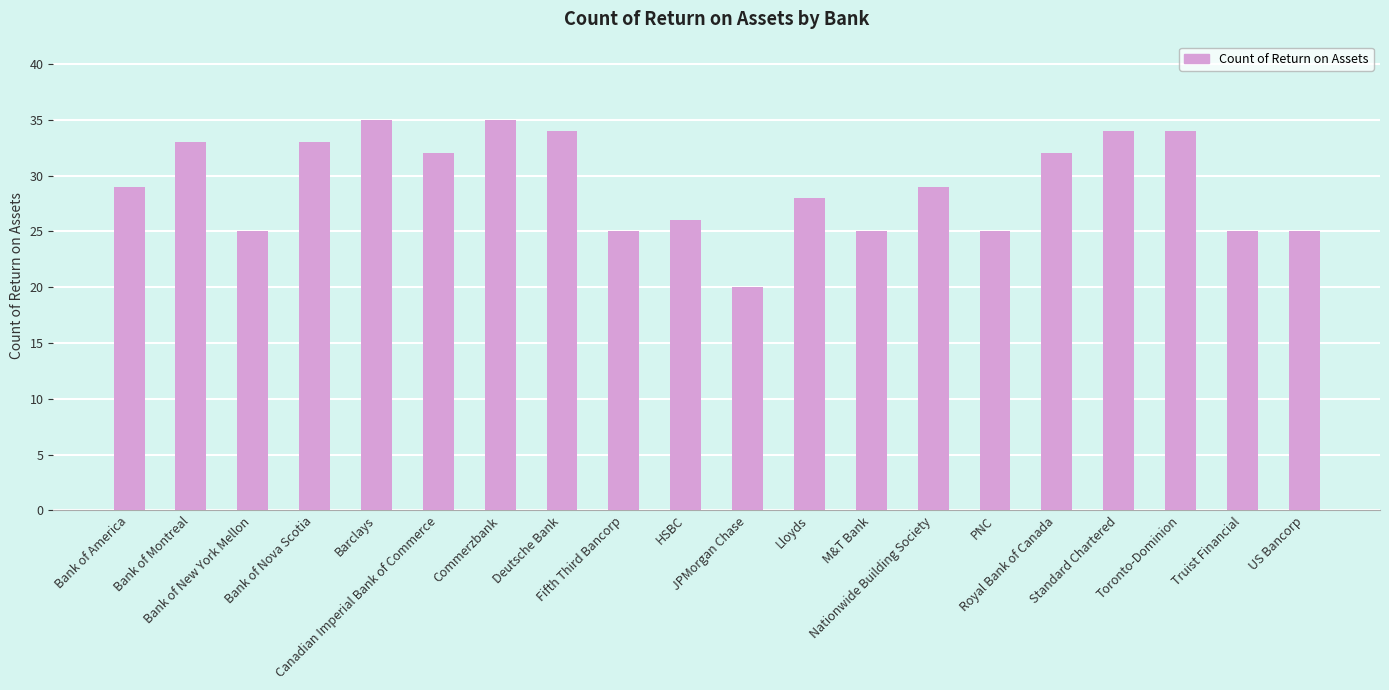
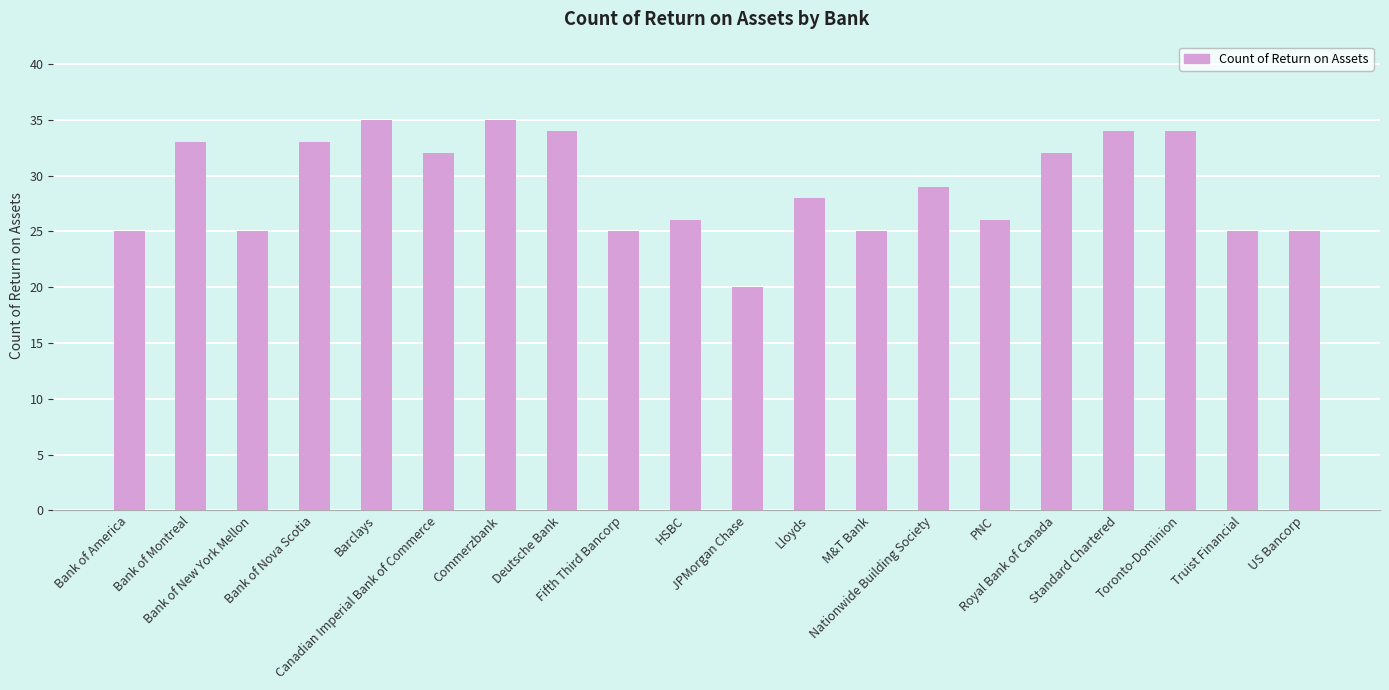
Bank of America: 29 -> 25
PNC: 25 -> 26
